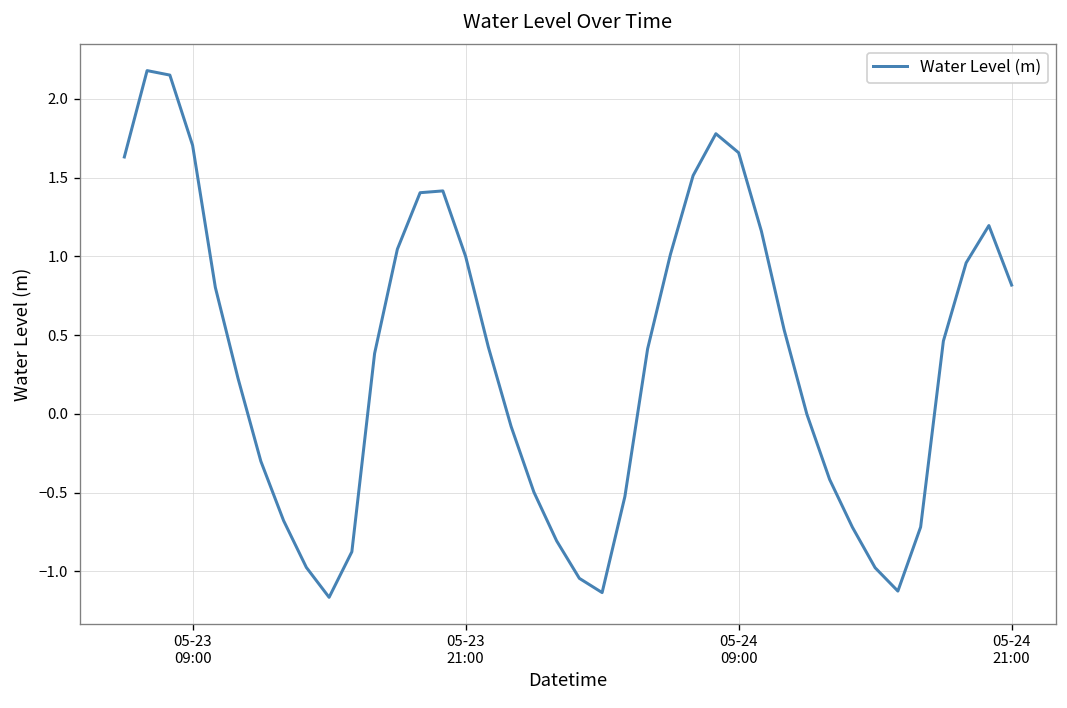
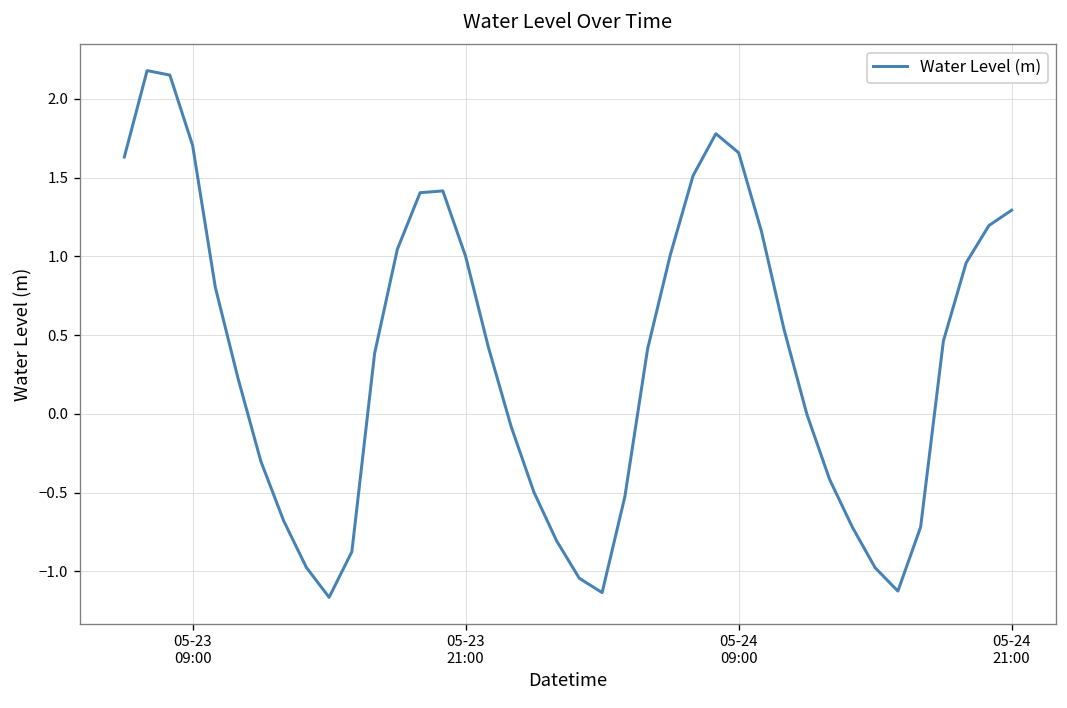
05-24 21:00: 0.82 -> 1.29
